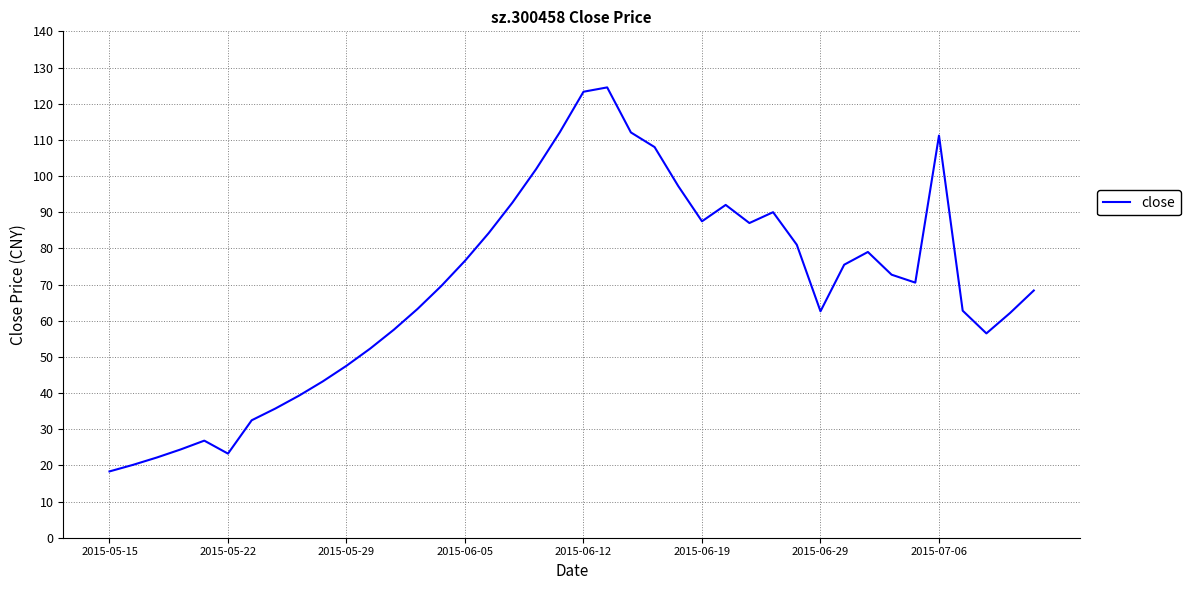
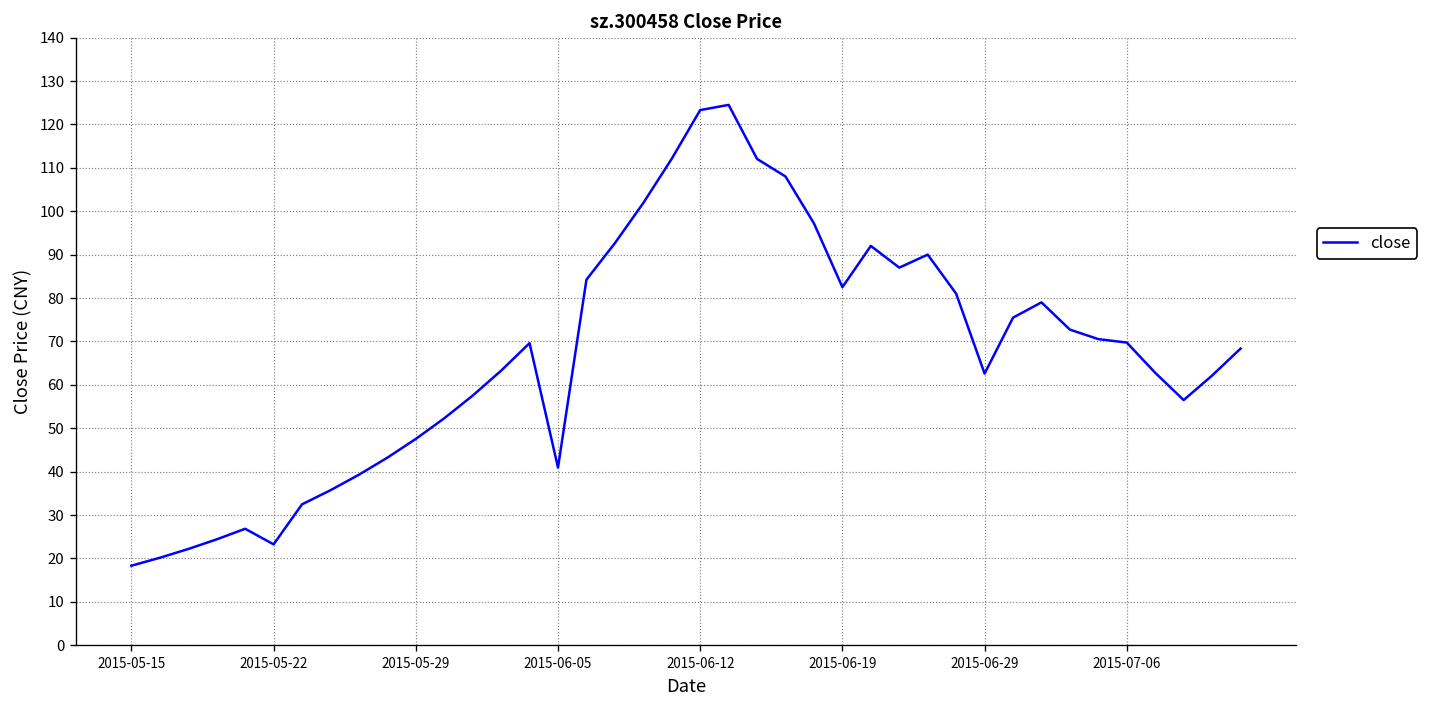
2015-06-05: 77 -> 41
2015-06-19: 87 -> 83
2015-07-06: 111 -> 70
